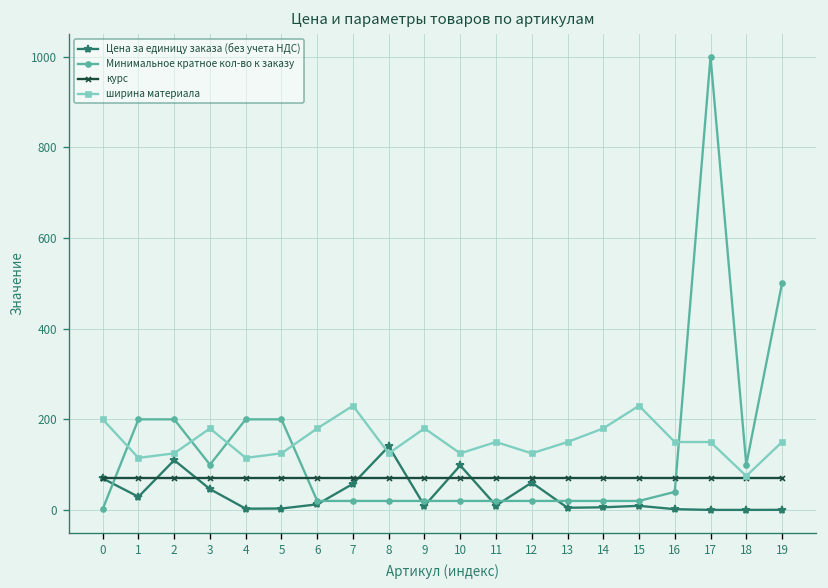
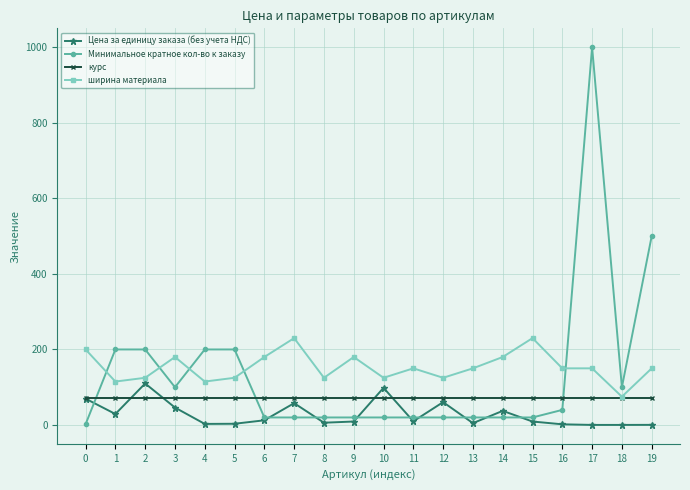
Цена за единицу заказа (без учета НДС), 8: 140 -> 10
Цена за единицу заказа (без учета НДС), 14: 10 -> 40
